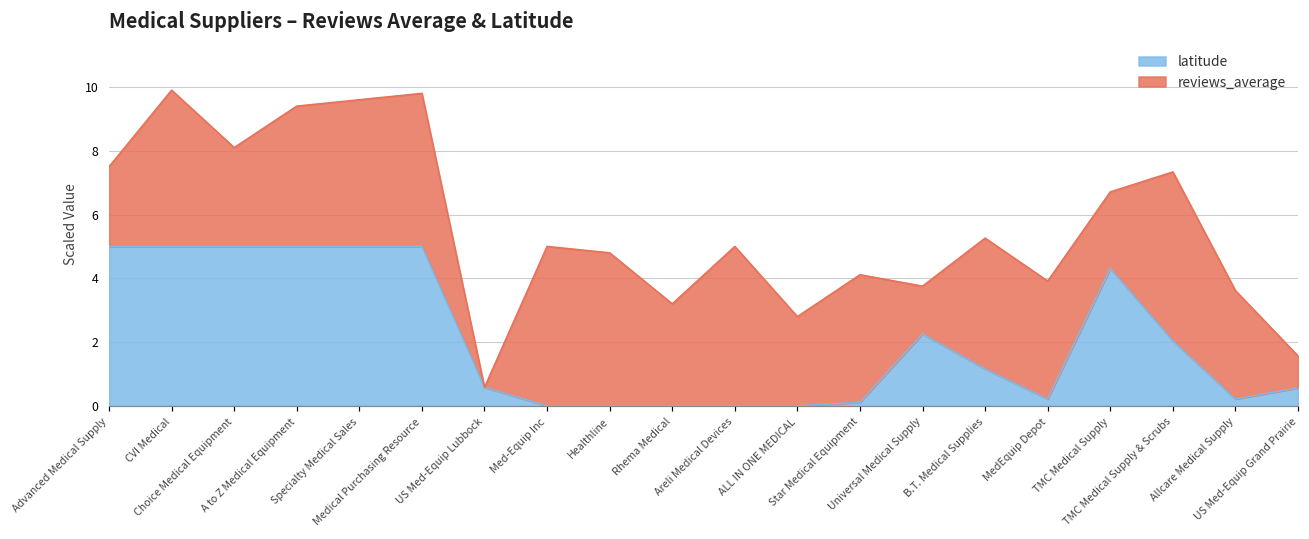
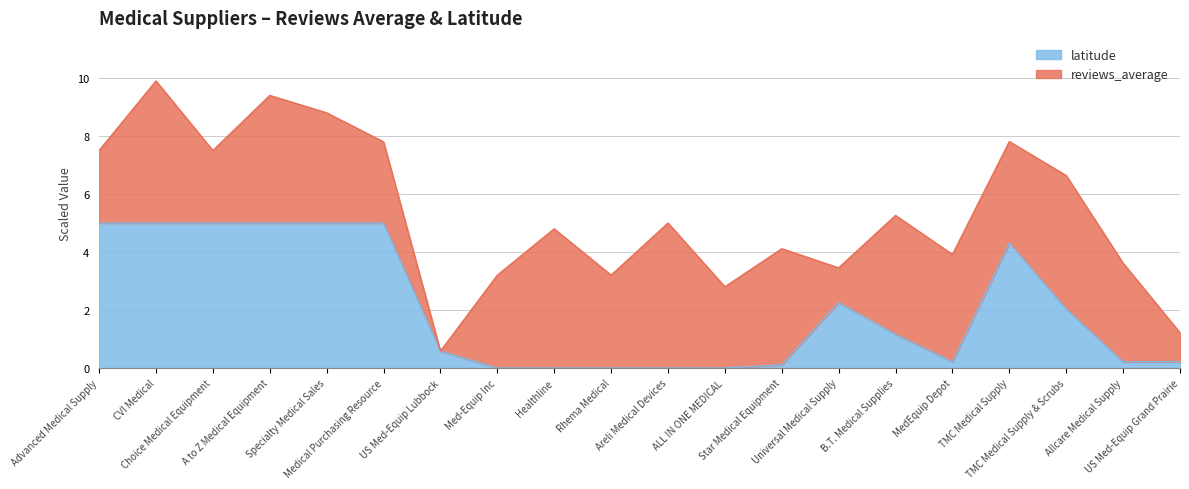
reviews_average, Choice Medical Equipment: 3.1 -> 2.5
reviews_average, Specialty Medical Sales: 4.6 -> 3.8
reviews_average, Medical Purchasing Resource: 4.8 -> 2.8
reviews_average, Med-Equip Inc: 5.0 -> 3.2
reviews_average, Universal Medical Supply: 1.5 -> 1.2
reviews_average, TMC Medical Supply: 2.4 -> 3.5
reviews_average, TMC Medical Supply & Scrubs: 5.3 -> 4.6
latitude, US Med-Equip Grand Prairie: 0.6 -> 0.2
